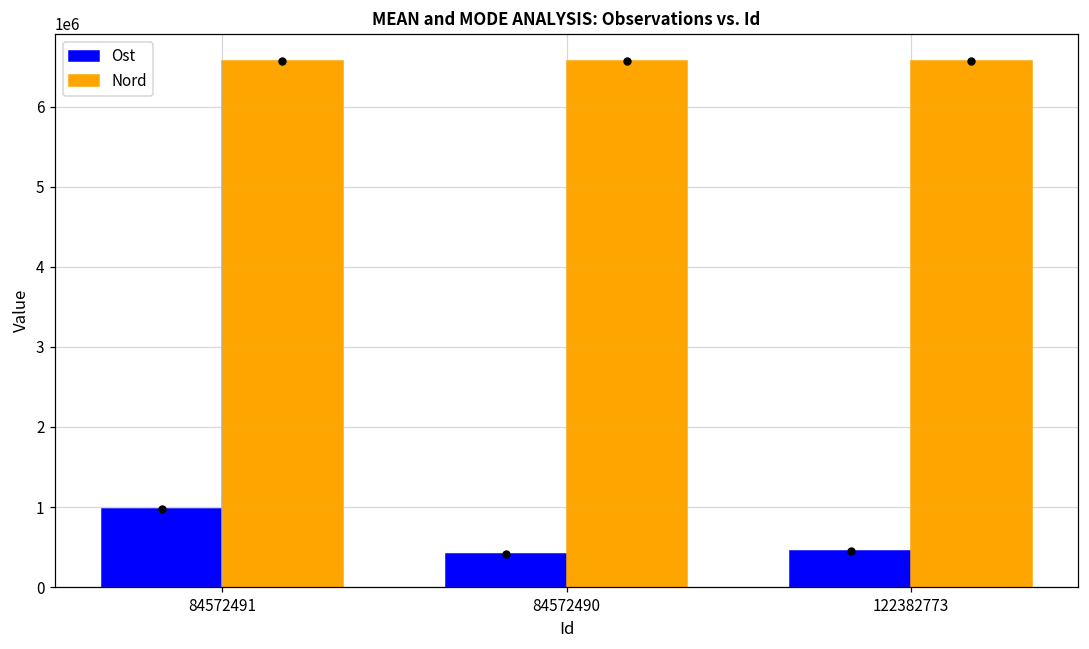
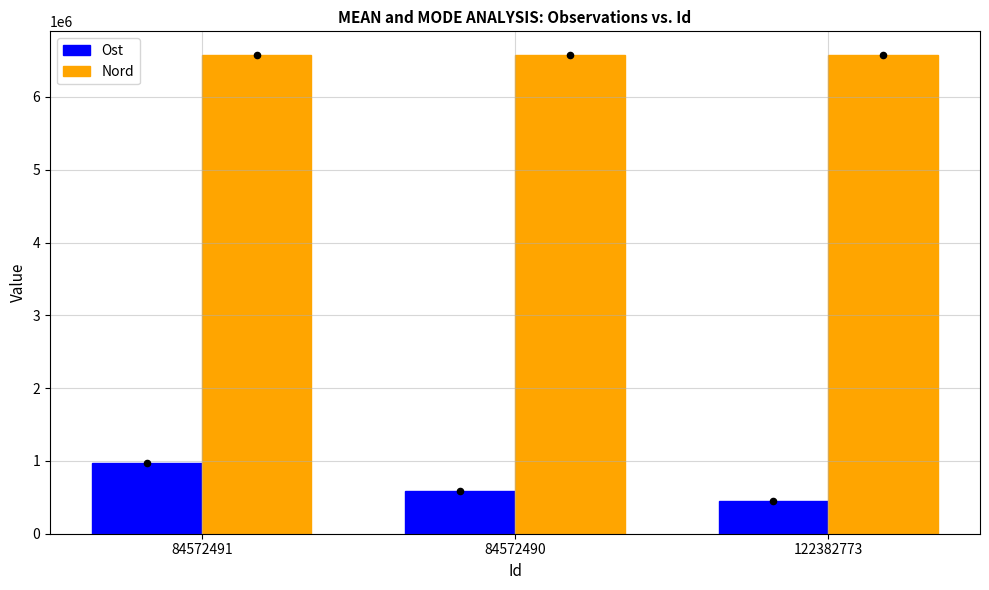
Ost, 84572490: 400000 -> 600000
